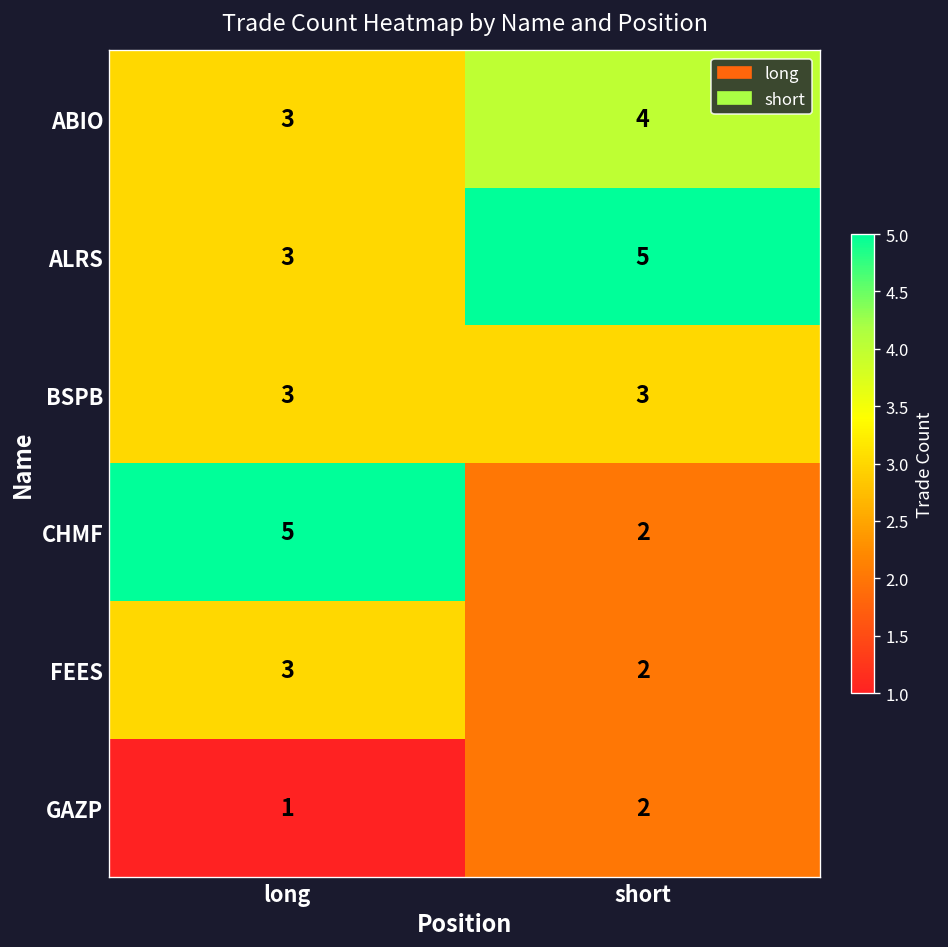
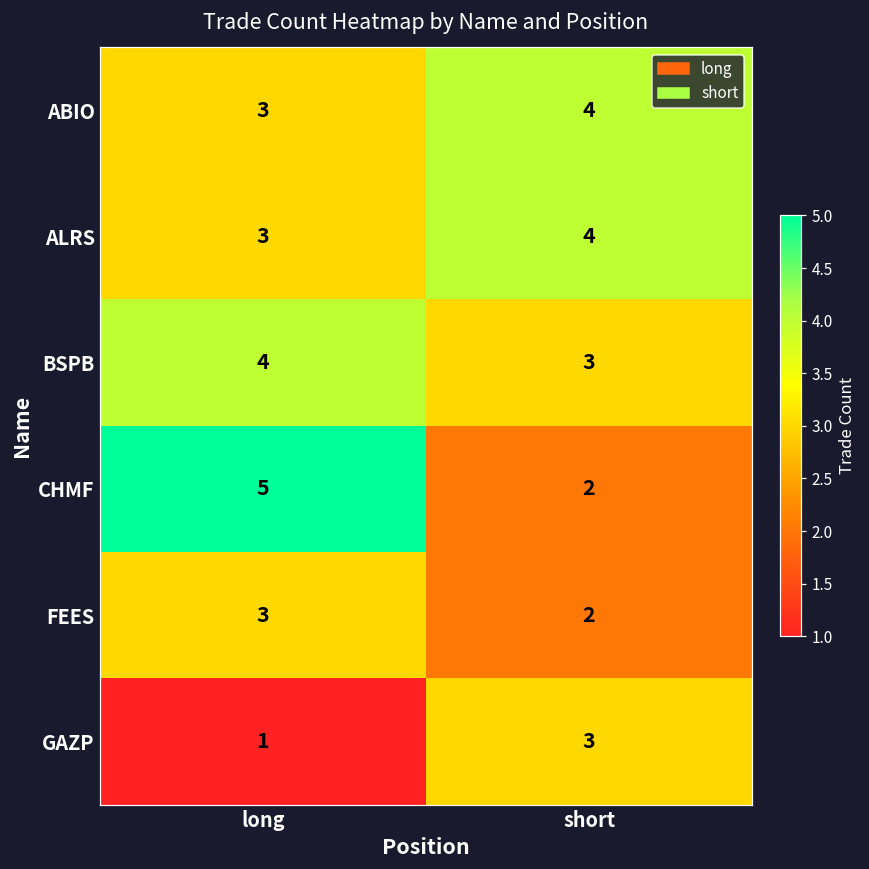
ALRS, short: 5 -> 4
BSPB, long: 3 -> 4
GAZP, short: 2 -> 3
